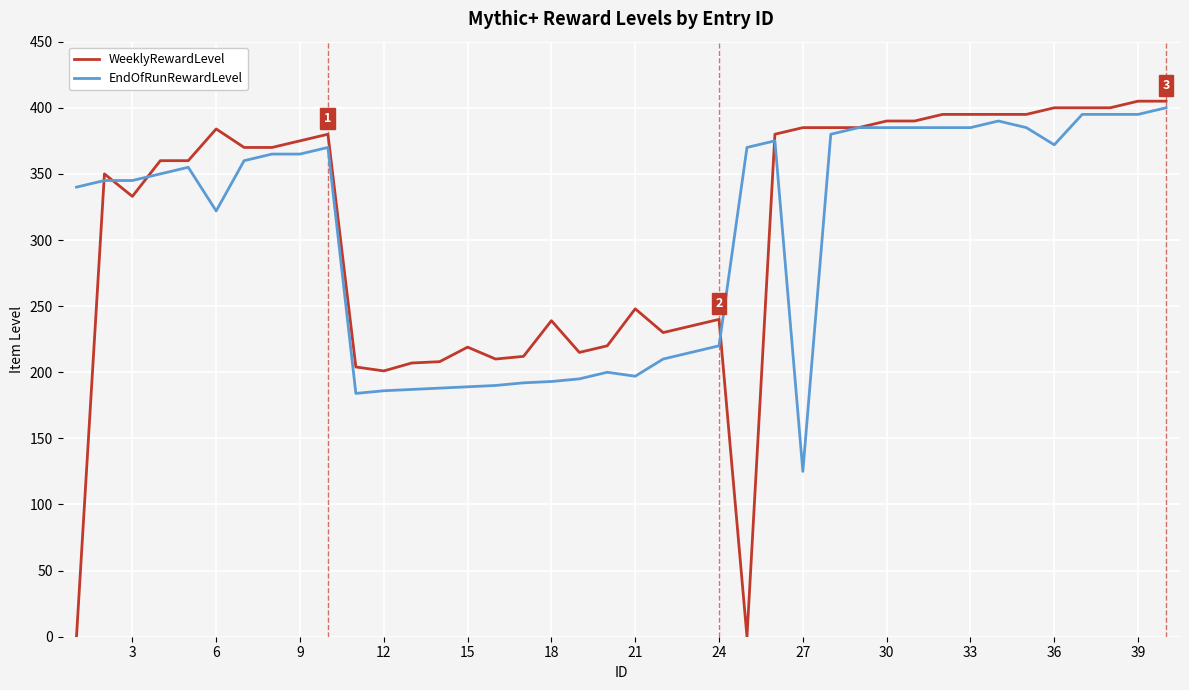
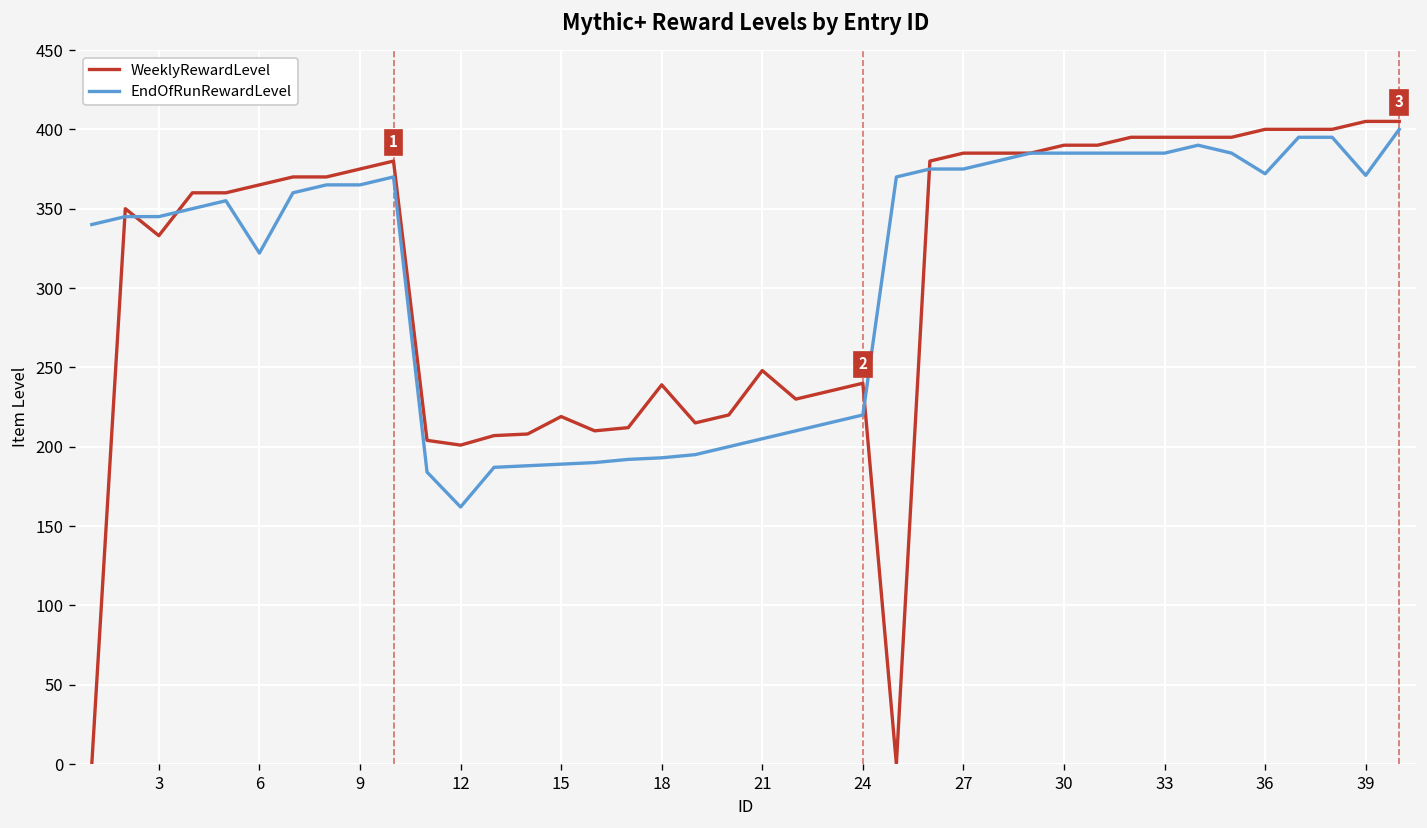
WeeklyRewardLevel, 6: 384 -> 365
EndOfRunRewardLevel, 12: 186 -> 162
EndOfRunRewardLevel, 21: 197 -> 205
EndOfRunRewardLevel, 27: 125 -> 375
EndOfRunRewardLevel, 39: 395 -> 371
